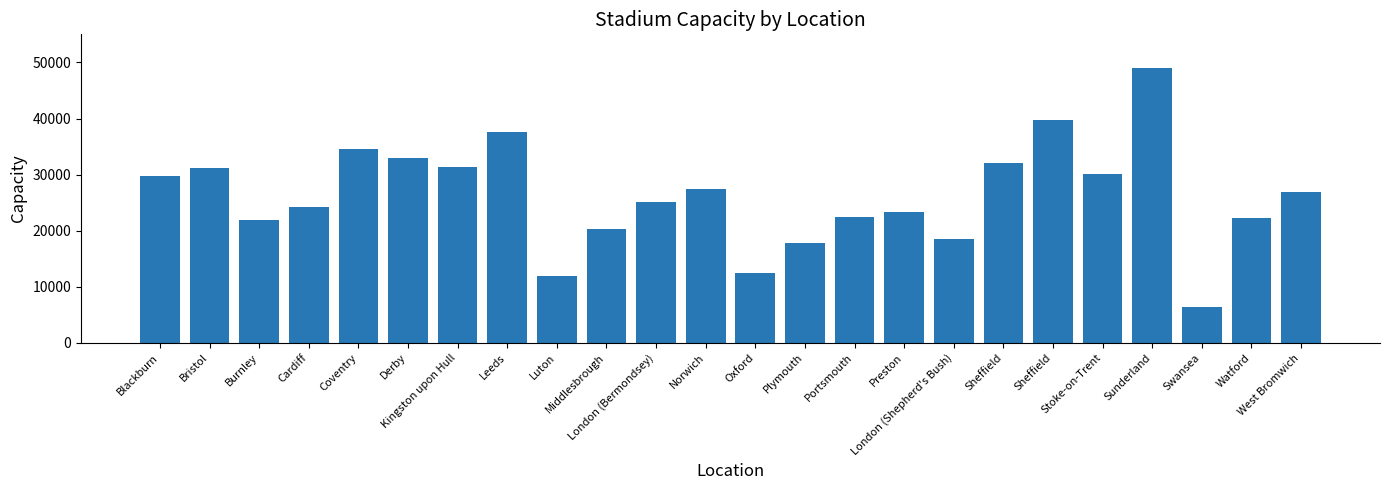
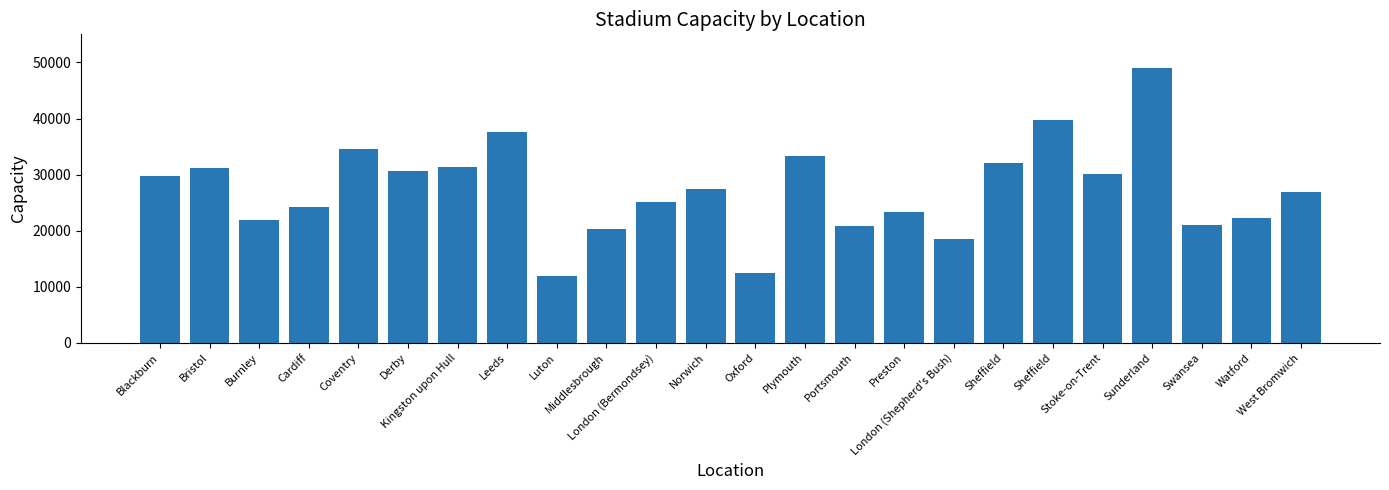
Derby: 33000 -> 31000
Plymouth: 18000 -> 33000
Portsmouth: 22000 -> 21000
Swansea: 6000 -> 21000
